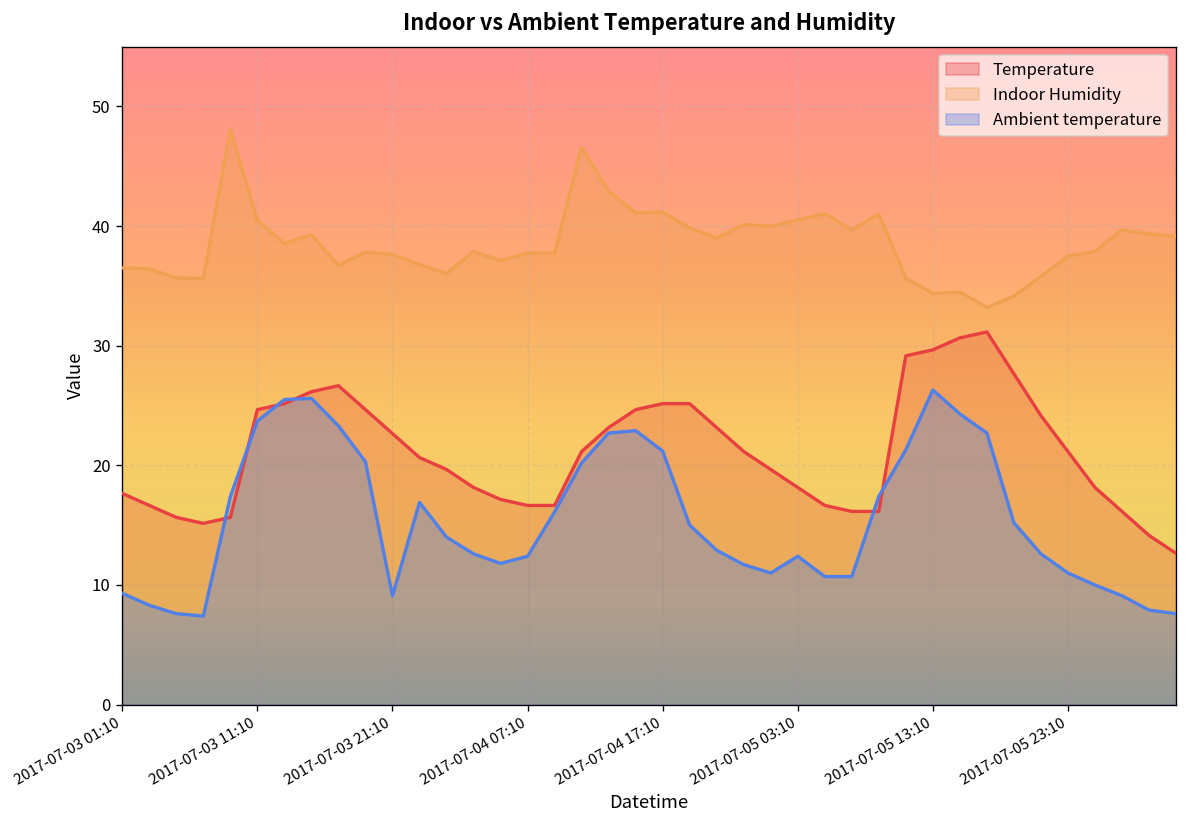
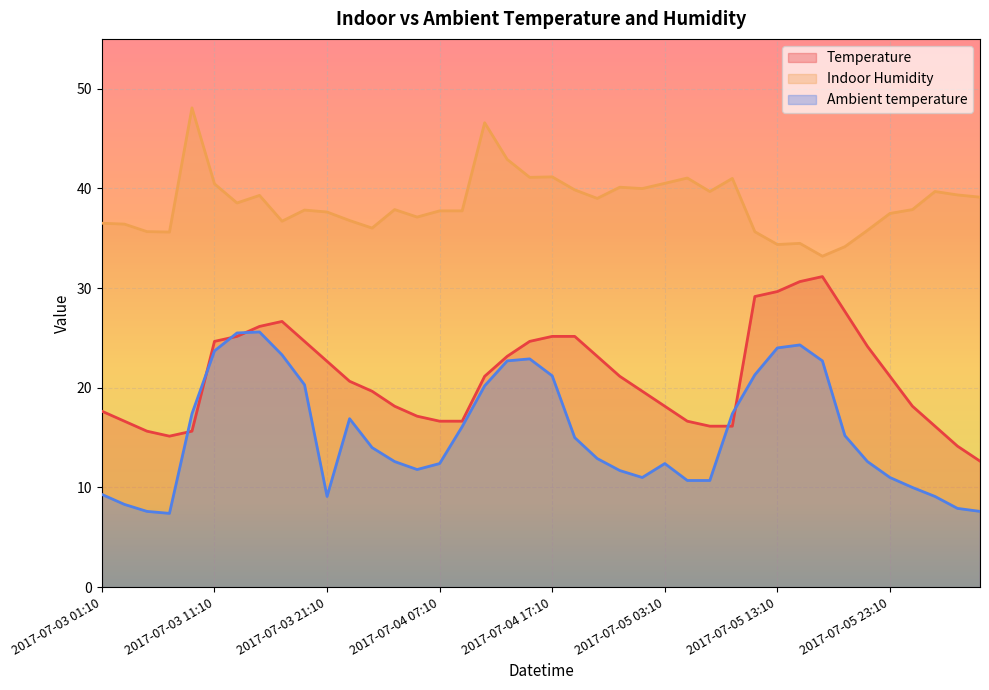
Ambient temperature, 2017-07-05 13:10: 26 -> 24
